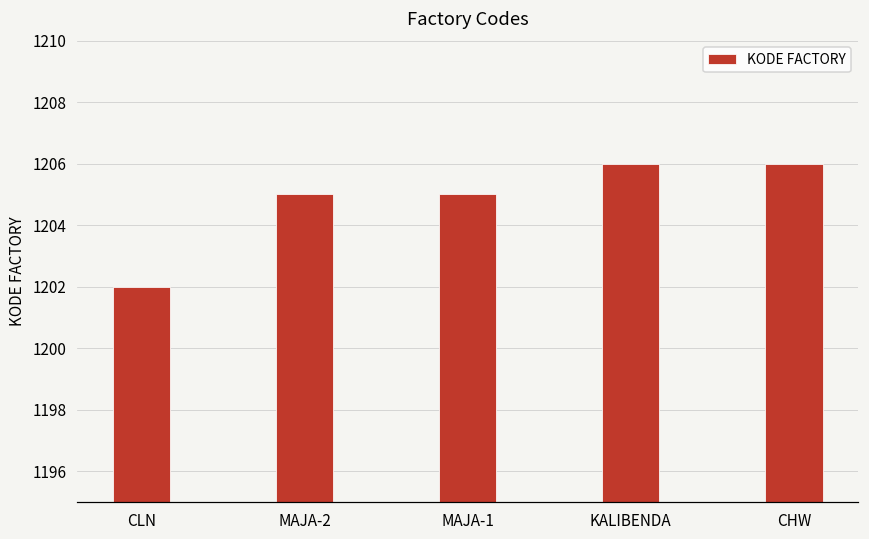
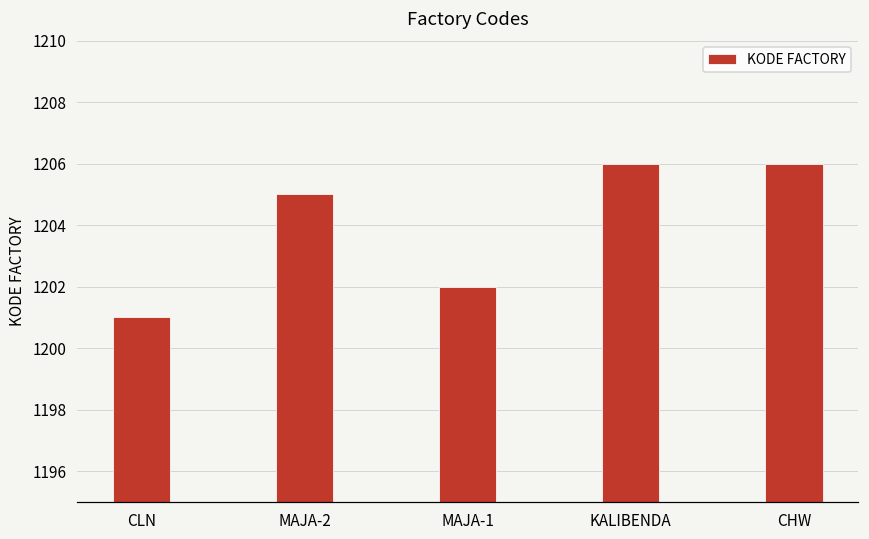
CLN: 1202 -> 1201
MAJA-1: 1205 -> 1202
